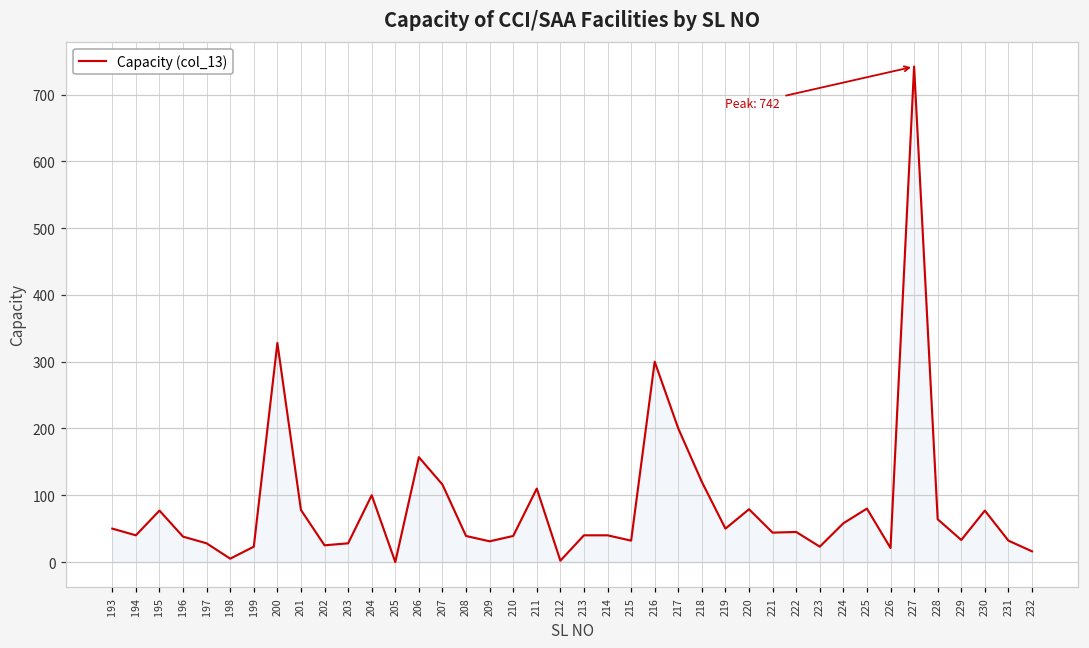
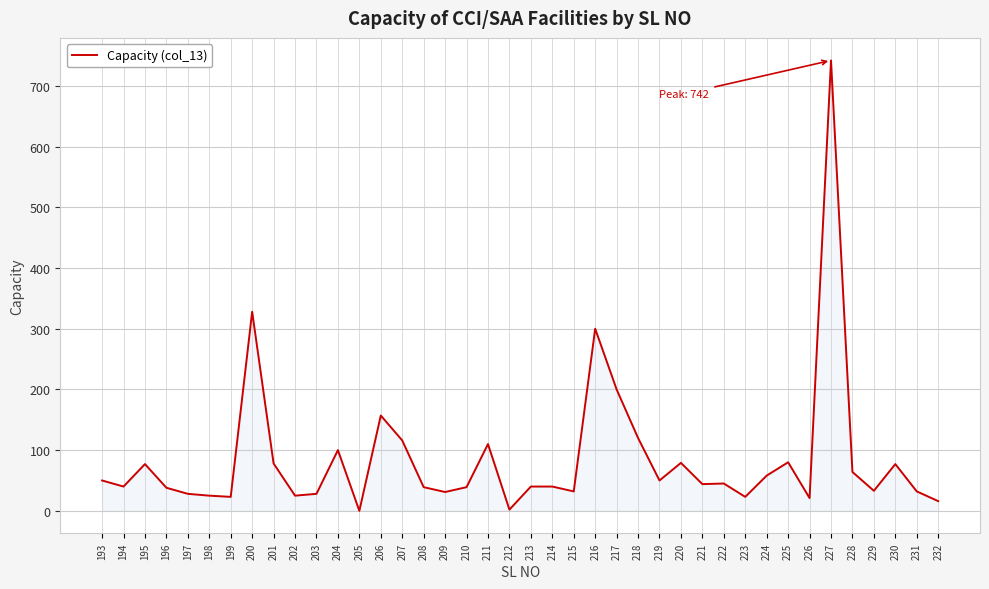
198: 10 -> 30
